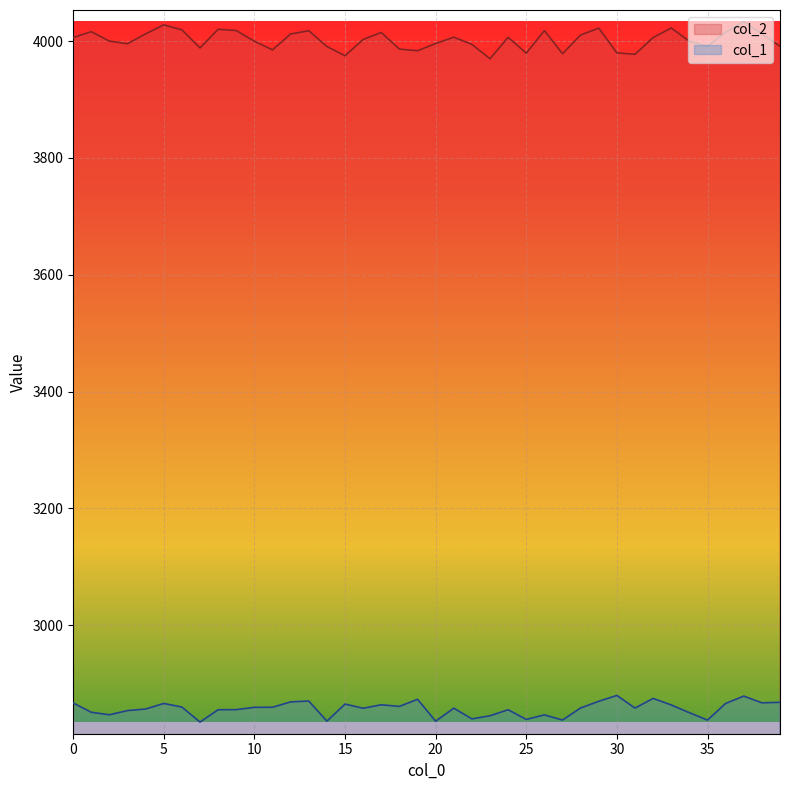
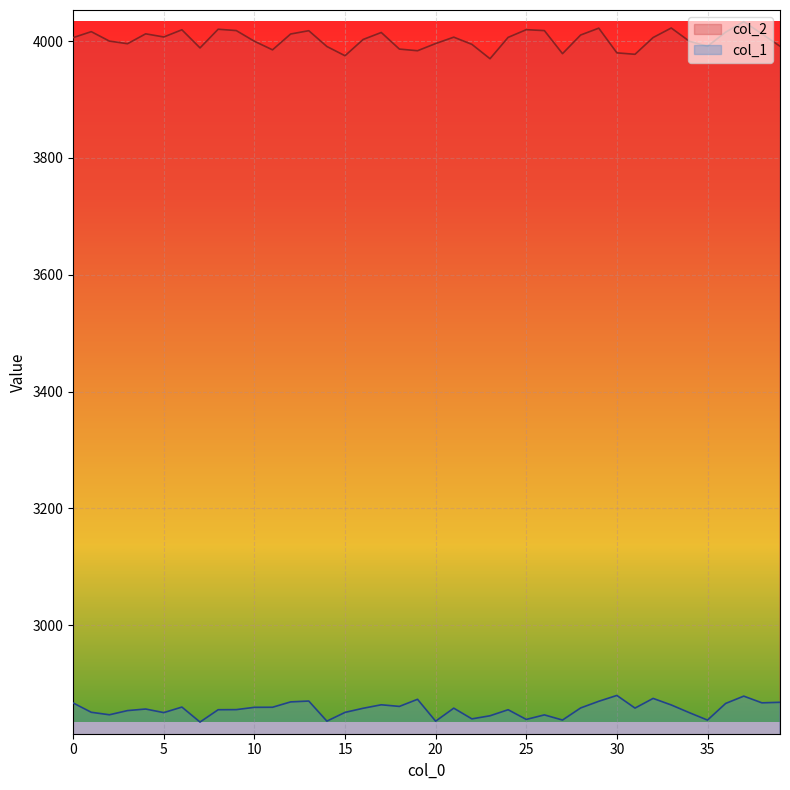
col_2, 5: 4030 -> 4010
col_1, 5: 2870 -> 2850
col_1, 15: 2870 -> 2850
col_2, 25: 3980 -> 4020
